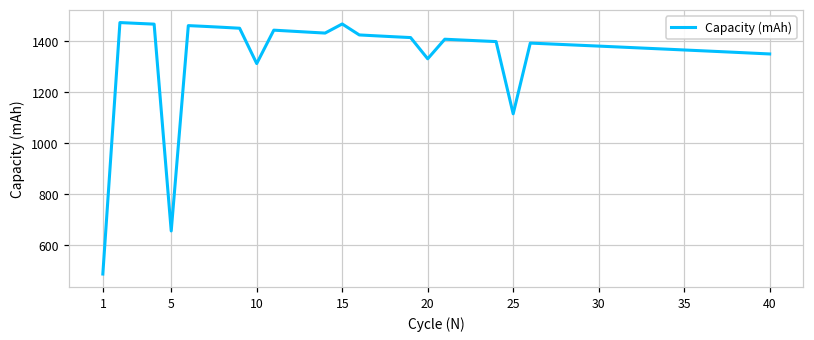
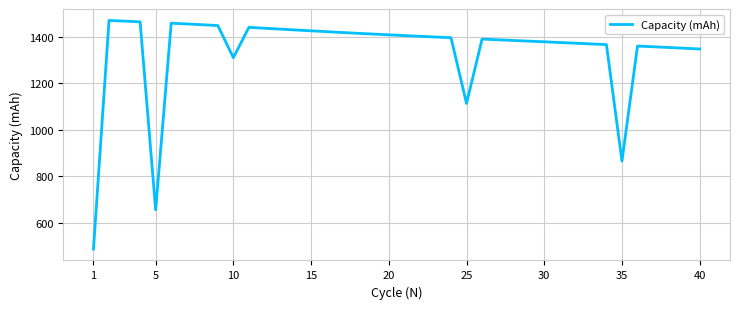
15: 1470 -> 1430
20: 1330 -> 1410
35: 1360 -> 870
